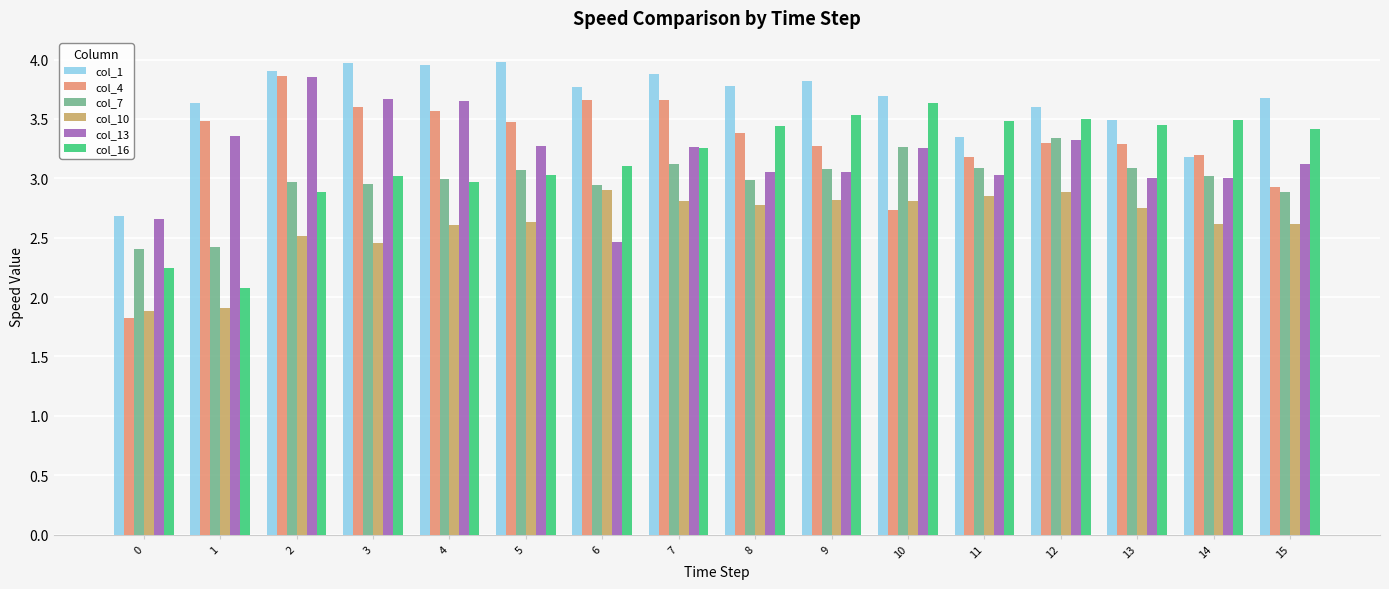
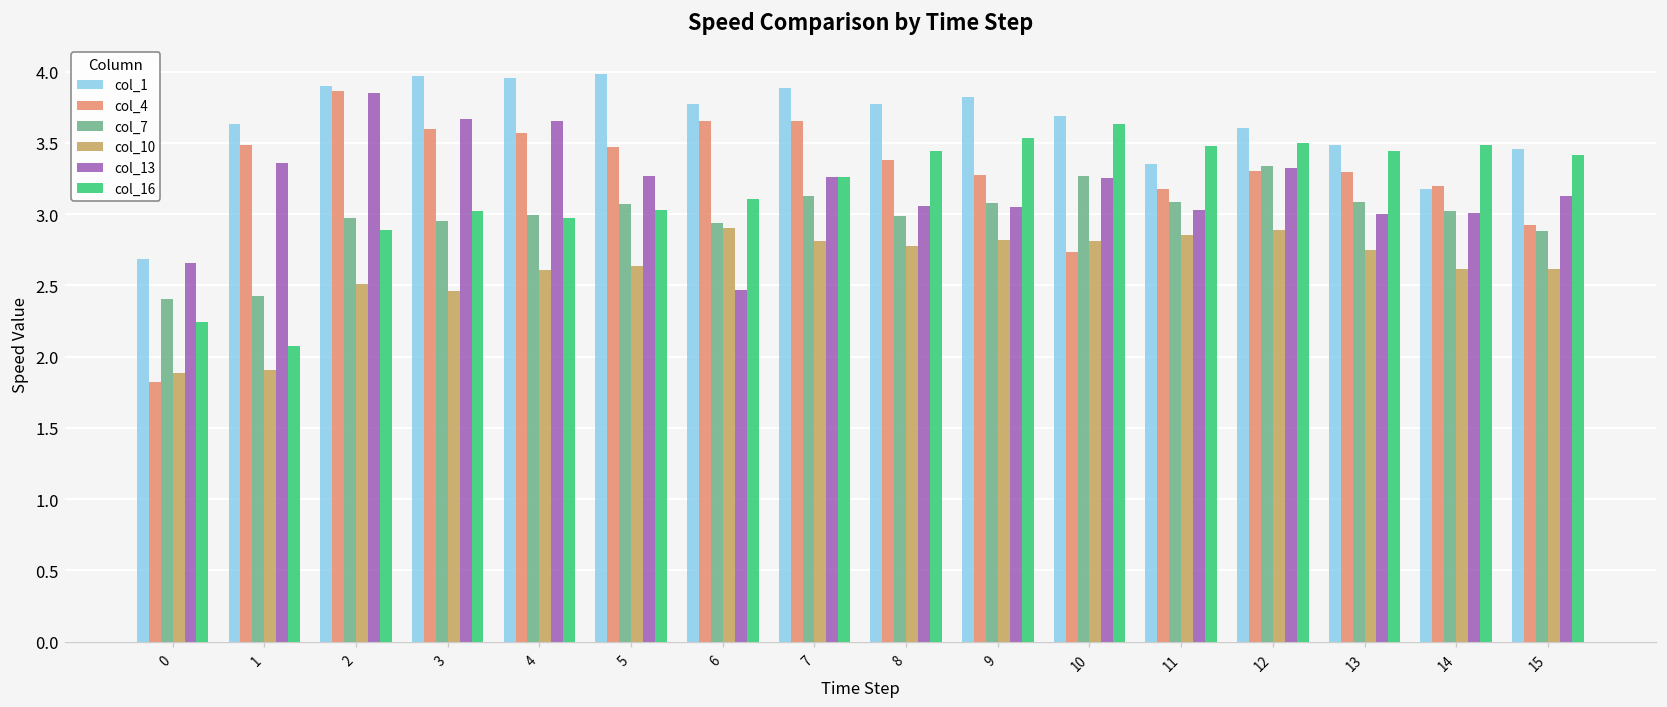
col_1, 15: 3.68 -> 3.46
